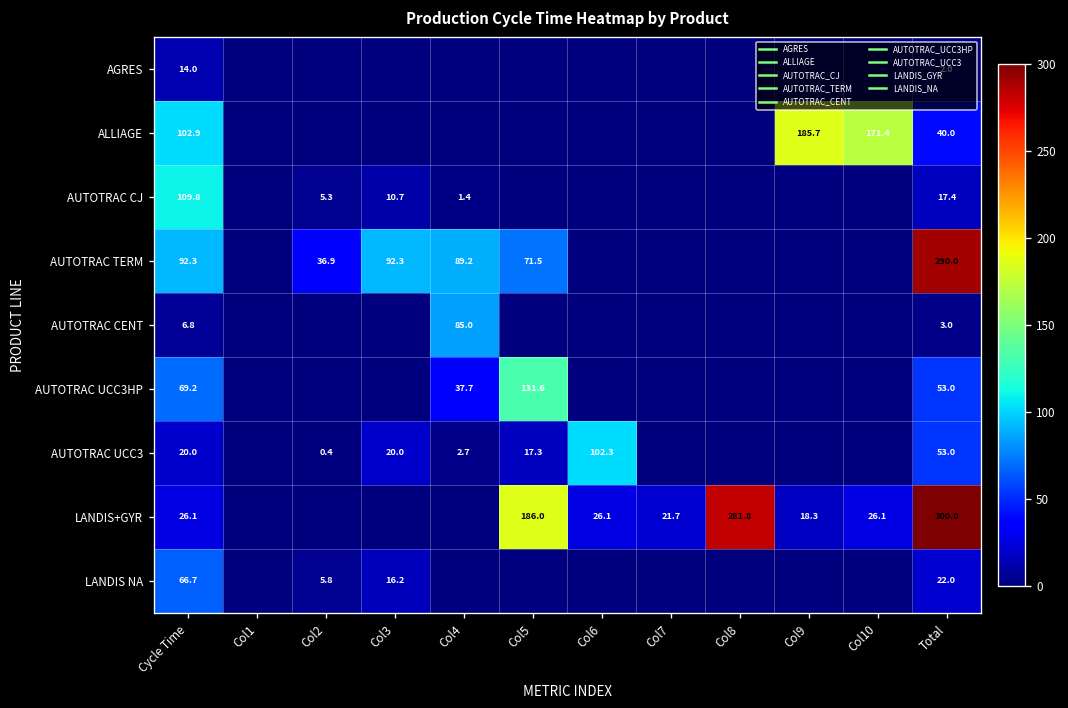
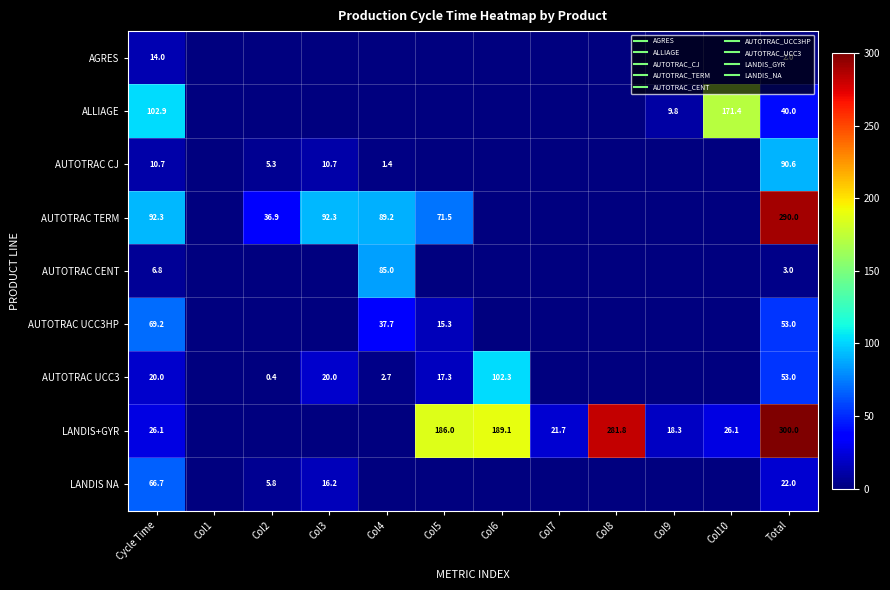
ALLIAGE, Col9: 185.7 -> 9.8
AUTOTRAC CJ, Cycle Time: 109.8 -> 10.7
AUTOTRAC CJ, Total: 17.4 -> 90.6
AUTOTRAC UCC3HP, Col5: 131.6 -> 15.3
LANDIS+GYR, Col6: 26.1 -> 189.1
